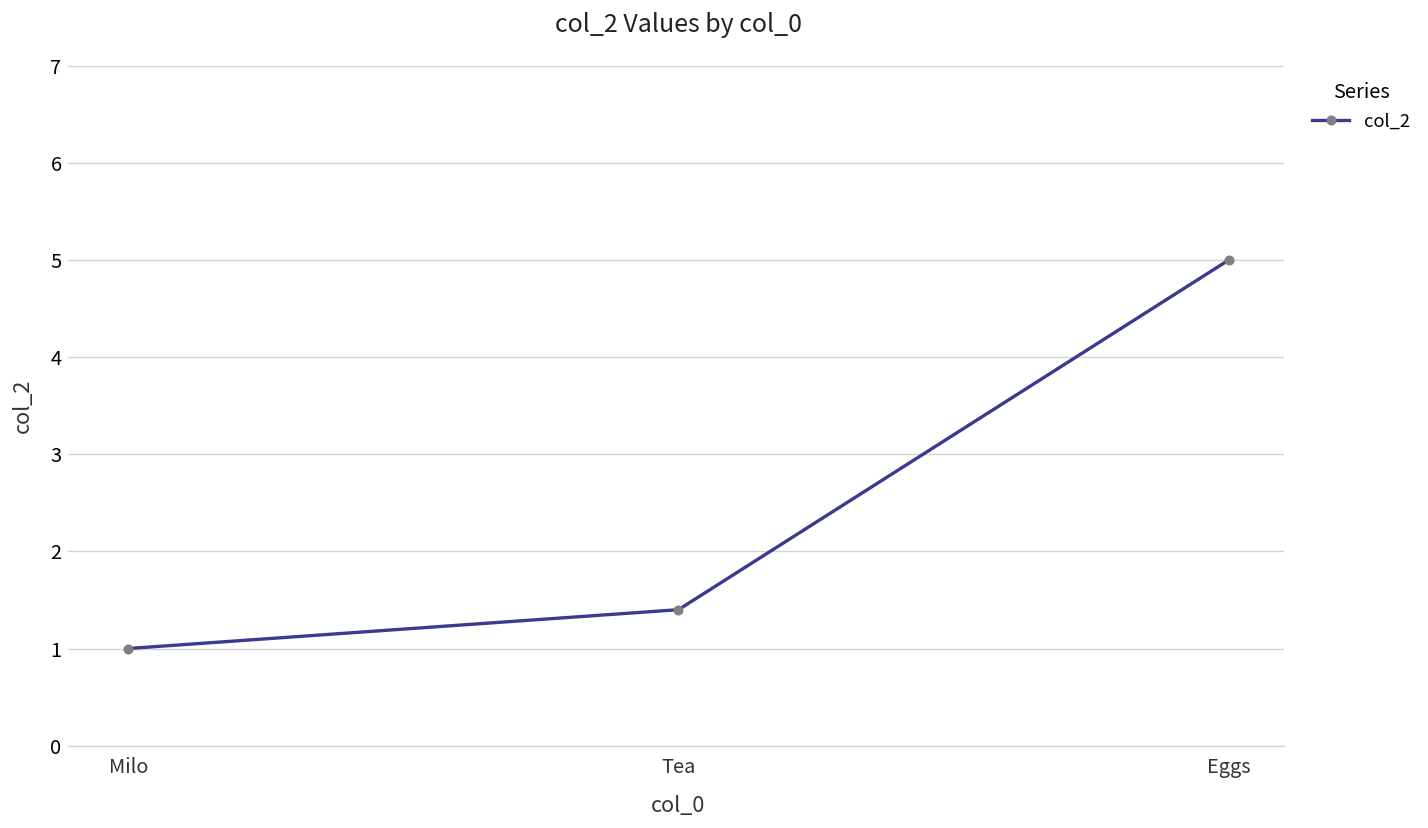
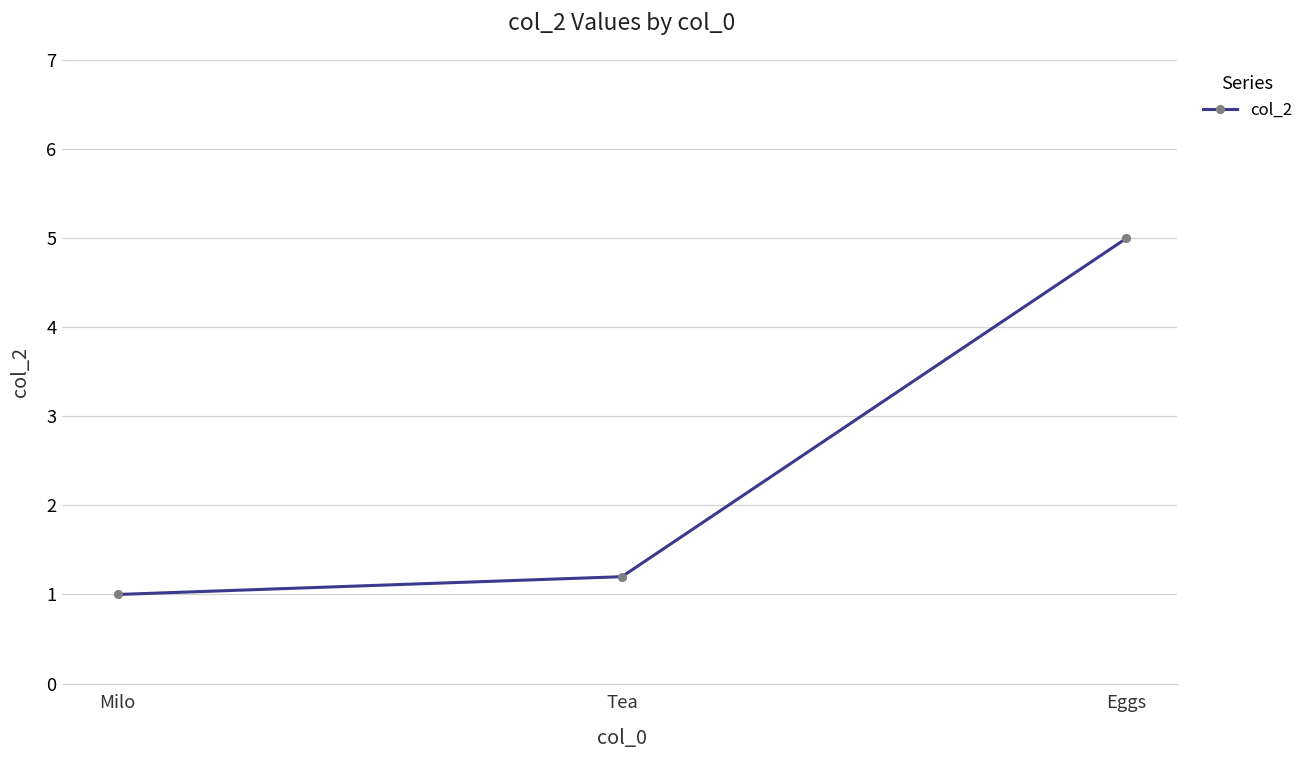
Tea: 1.4 -> 1.2
